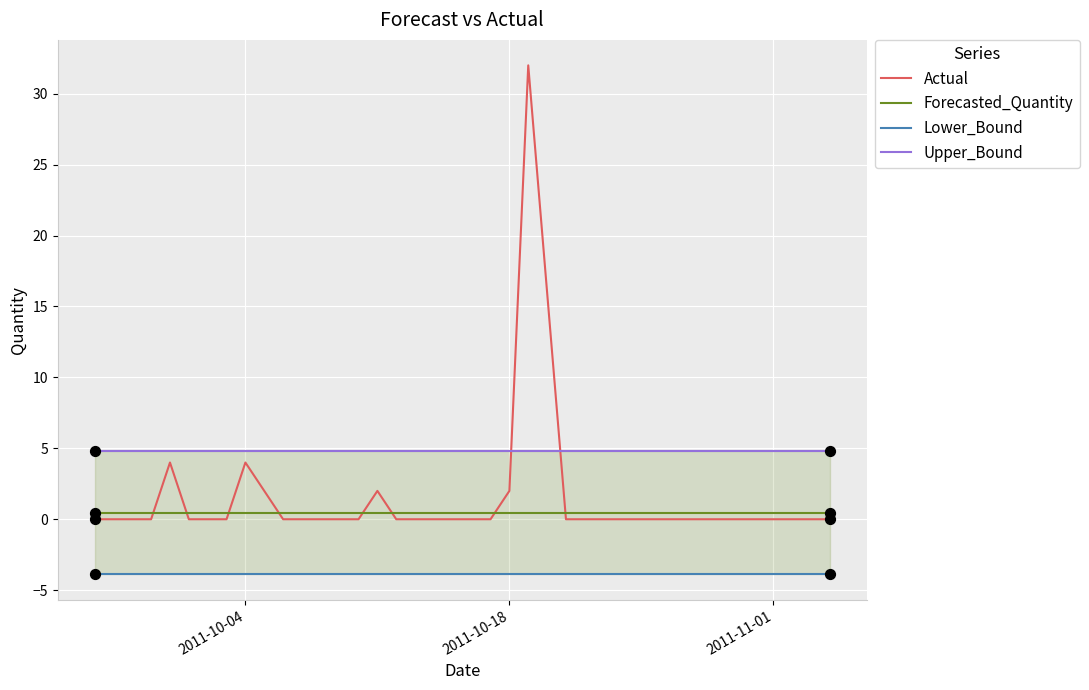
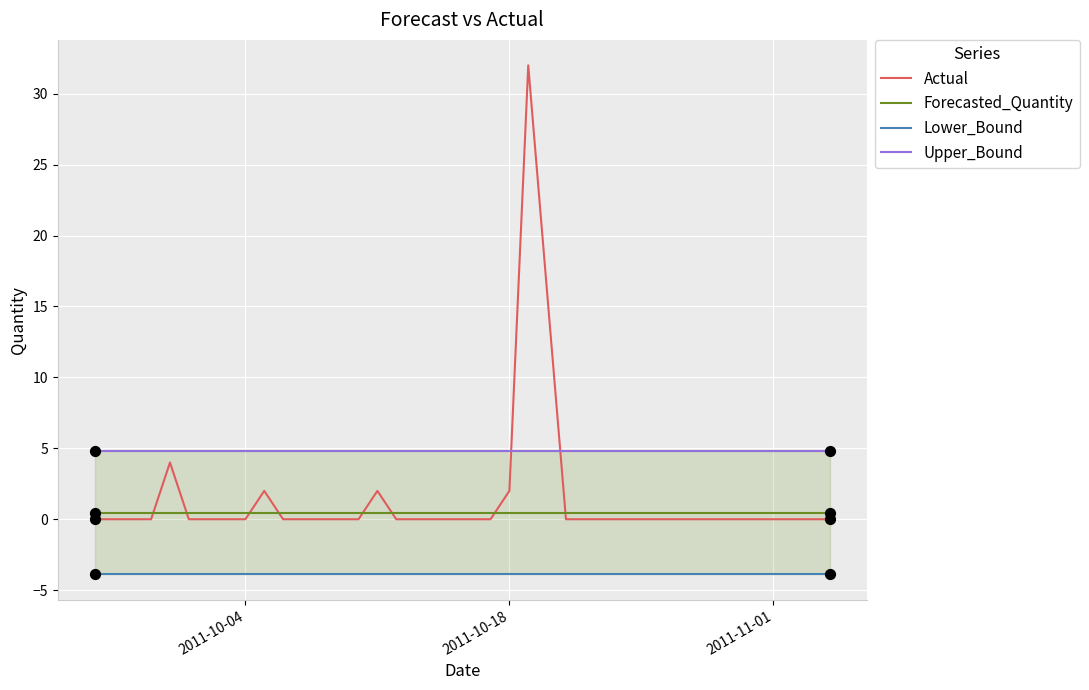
Actual, 2011-10-04: 4 -> 0
